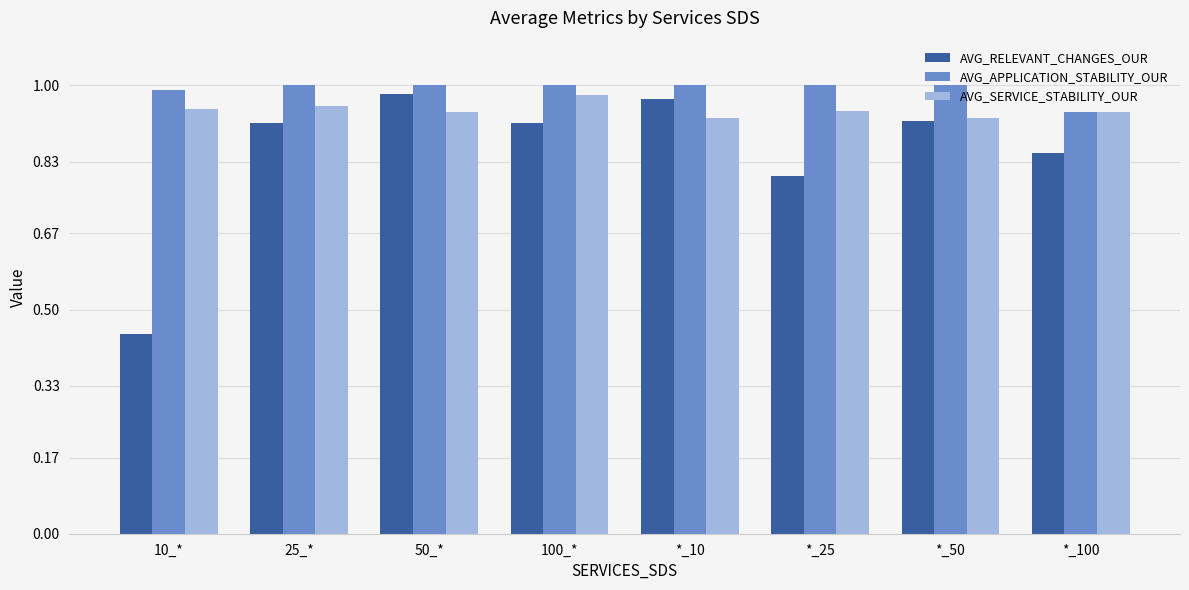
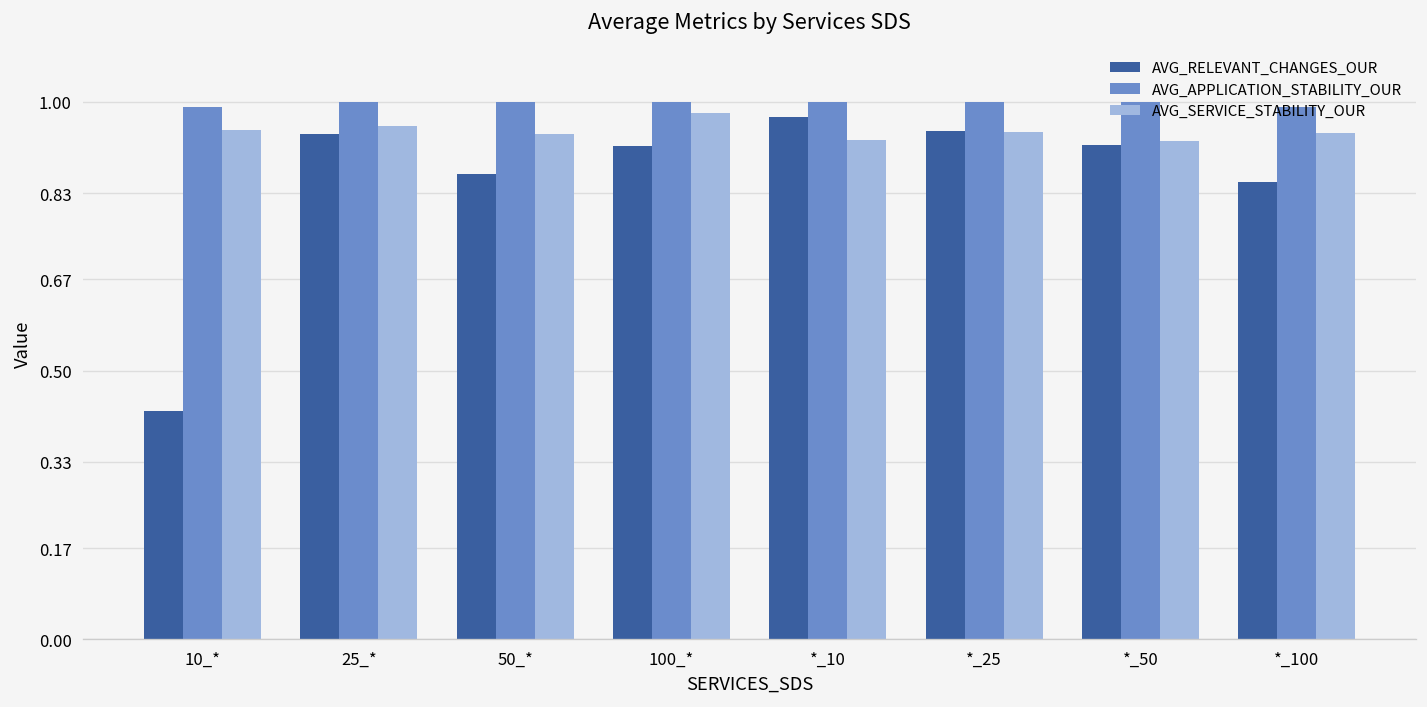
AVG_RELEVANT_CHANGES_OUR, 10_*: 0.45 -> 0.43
AVG_RELEVANT_CHANGES_OUR, 25_*: 0.92 -> 0.94
AVG_RELEVANT_CHANGES_OUR, 50_*: 0.98 -> 0.87
AVG_RELEVANT_CHANGES_OUR, *_25: 0.80 -> 0.95
AVG_APPLICATION_STABILITY_OUR, *_100: 0.94 -> 0.99
